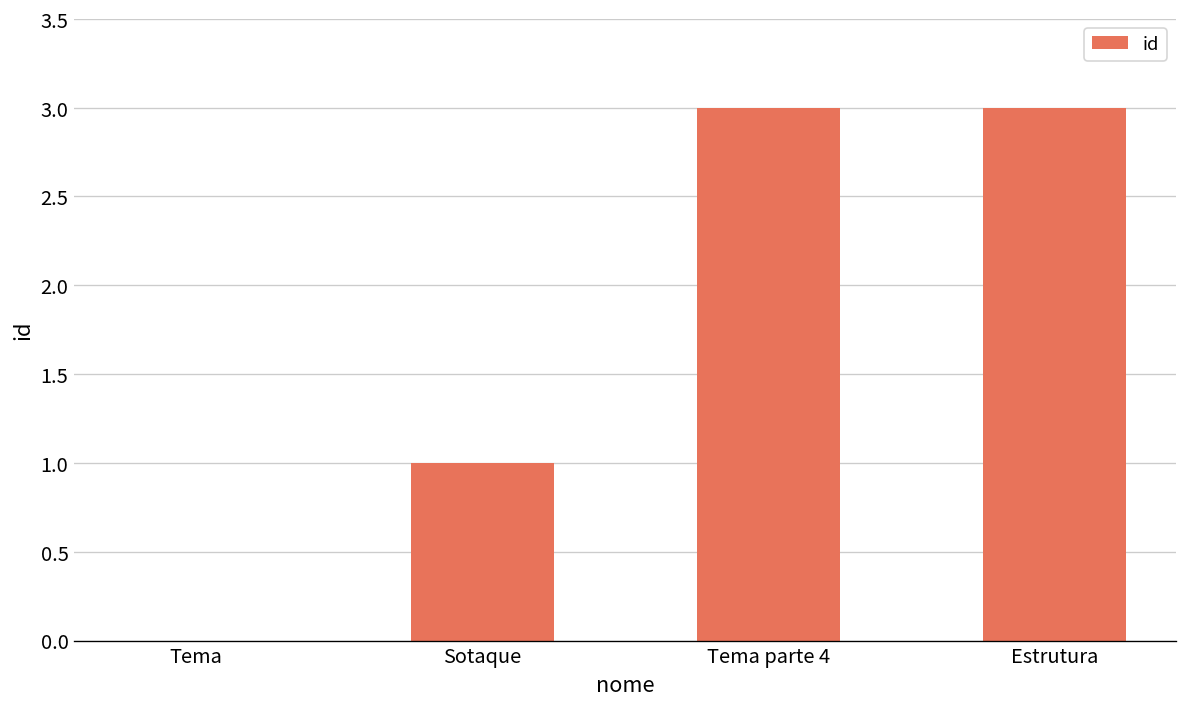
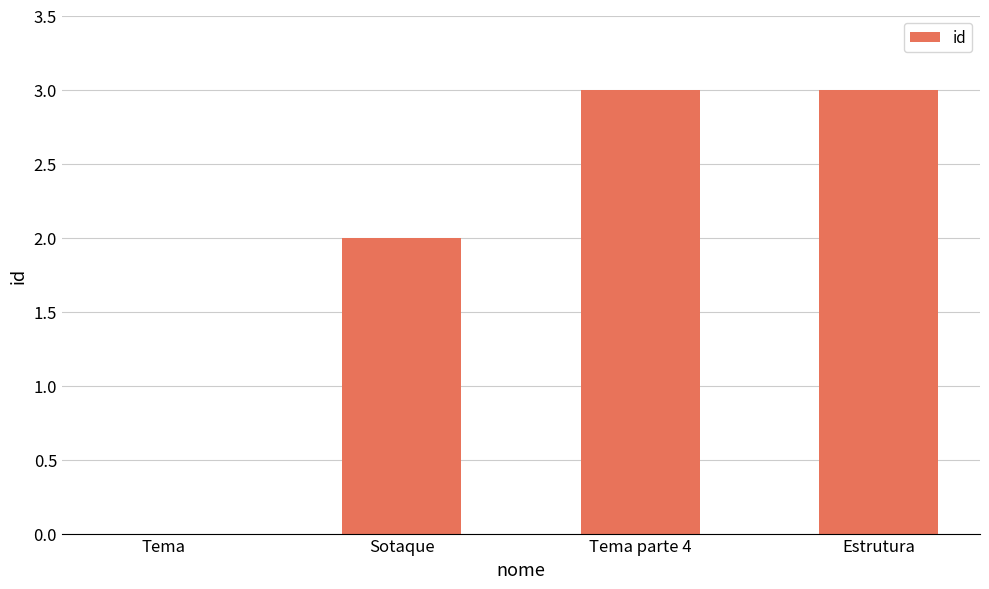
Sotaque: 1 -> 2
